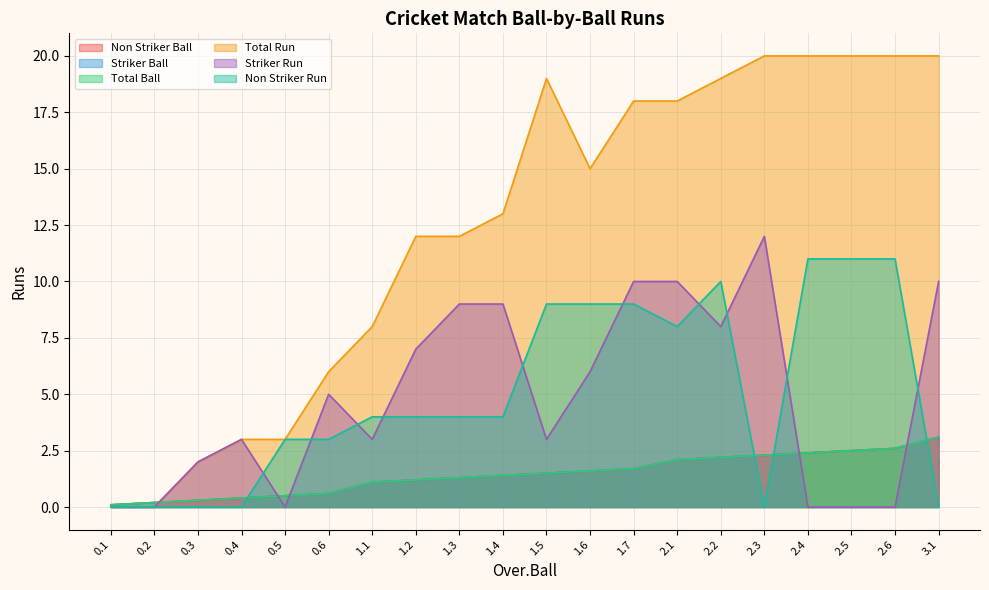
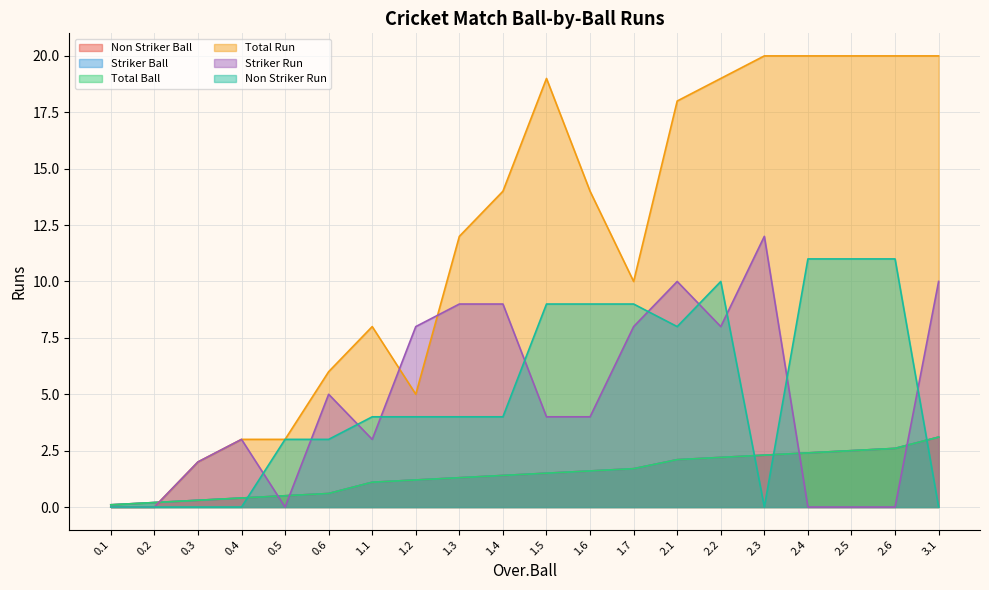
Total Run, 1.2: 12 -> 5
Striker Run, 1.2: 7 -> 8
Total Run, 1.4: 13 -> 14
Striker Run, 1.5: 3 -> 4
Total Run, 1.6: 15 -> 14
Striker Run, 1.6: 6 -> 4
Total Run, 1.7: 18 -> 10
Striker Run, 1.7: 10 -> 8
